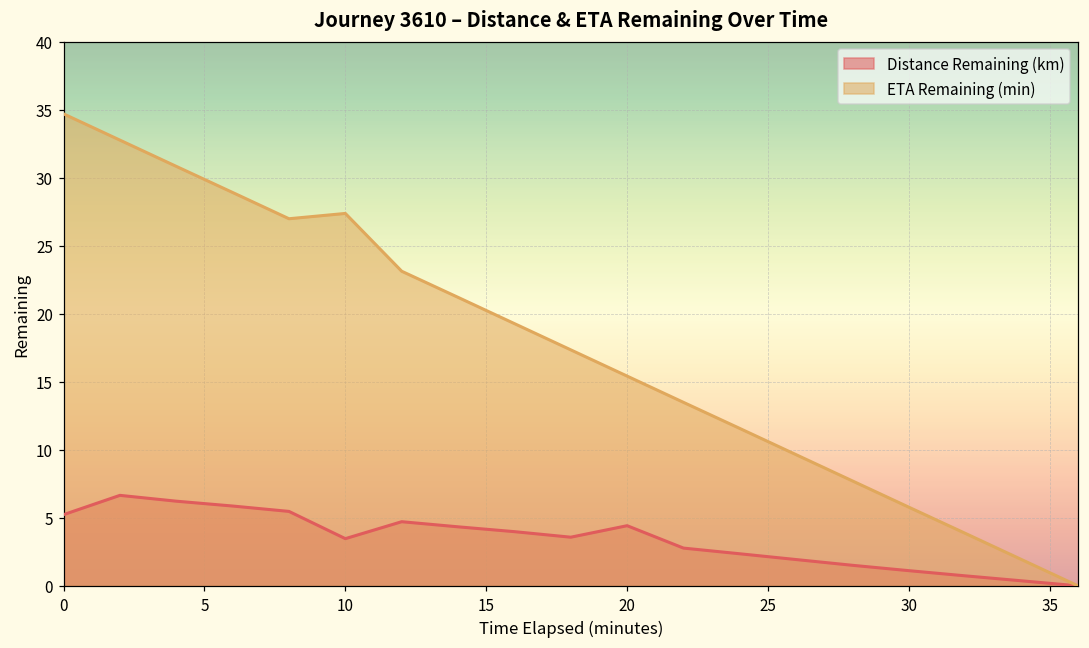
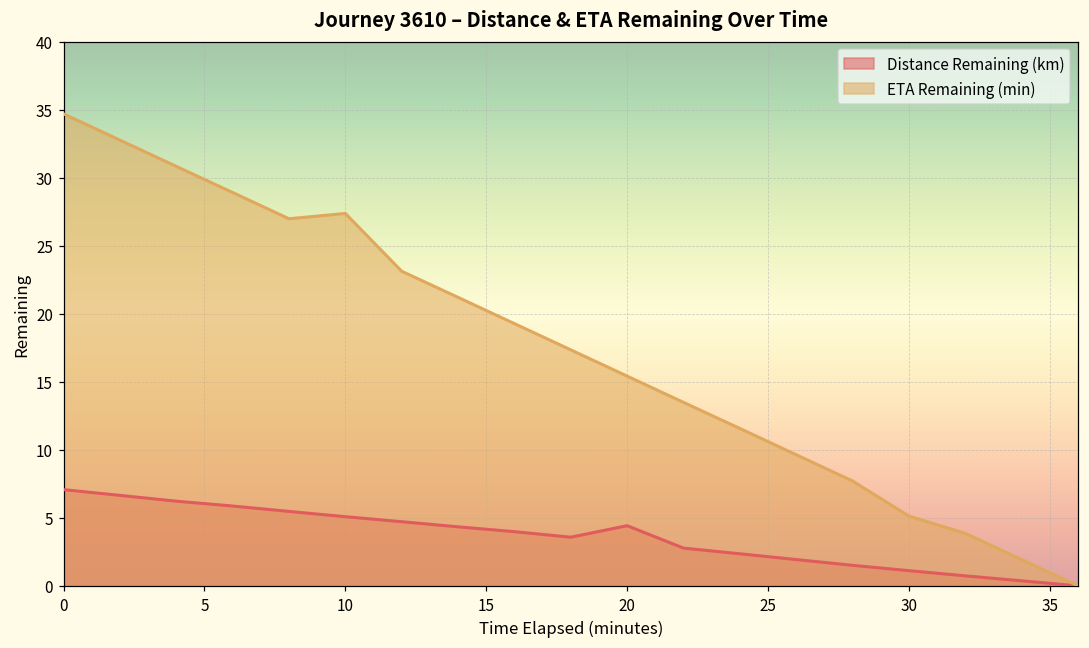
Distance Remaining (km), 0: 5.2 -> 7.1
Distance Remaining (km), 10: 3.5 -> 5.1
ETA Remaining (min), 30: 5.8 -> 5.1
